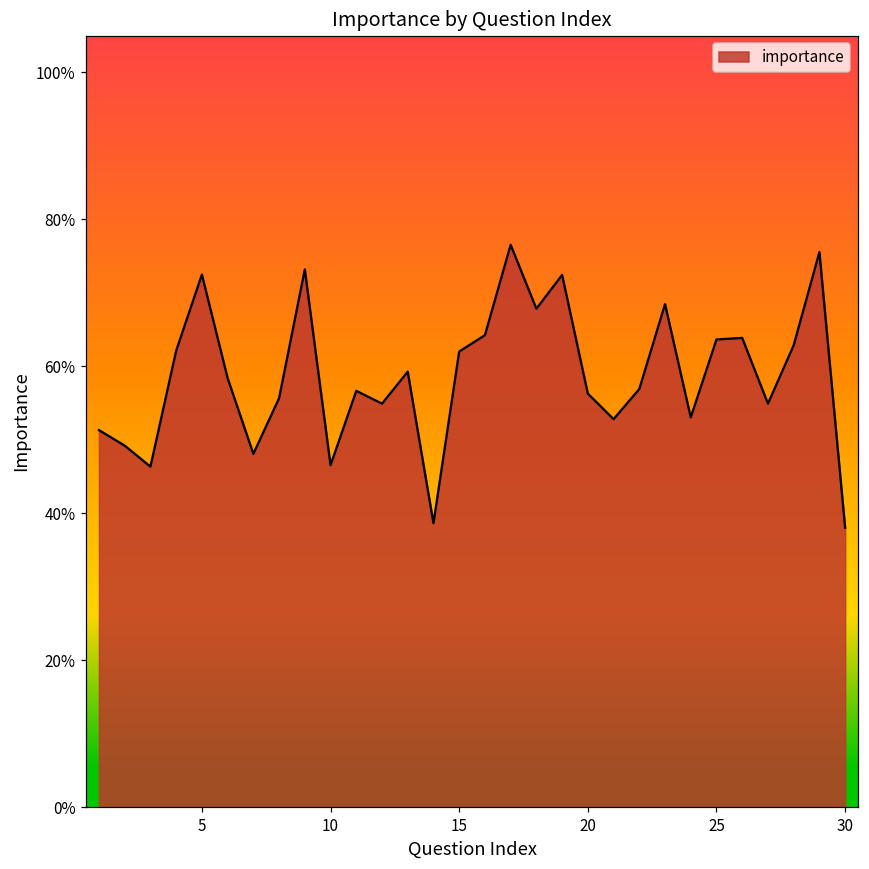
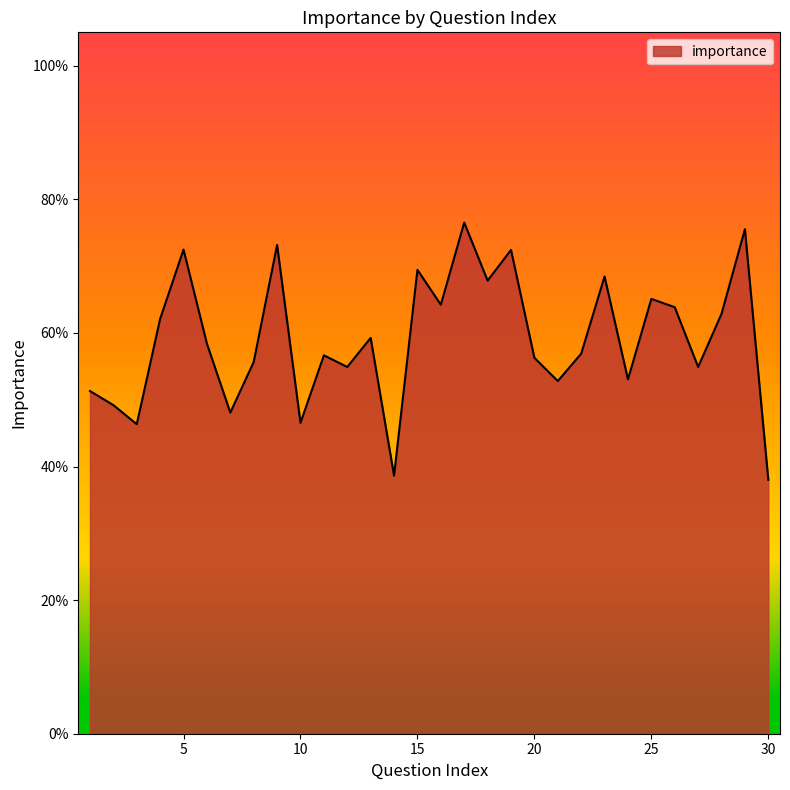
15: 62% -> 69%
25: 64% -> 65%
